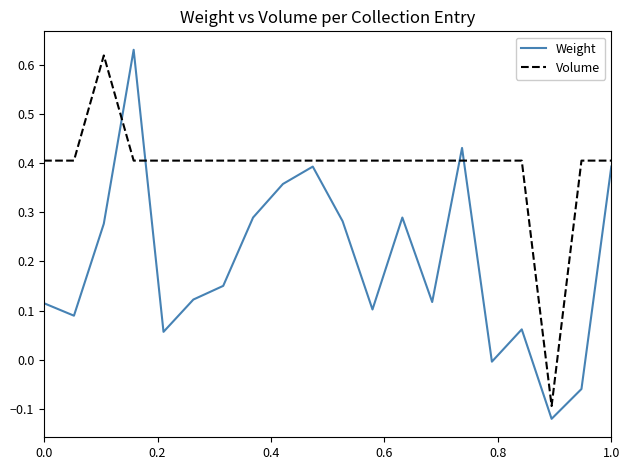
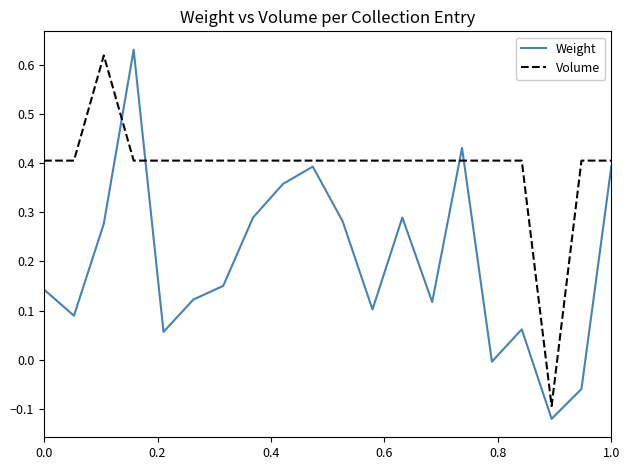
Weight, 0.0: 0.11 -> 0.14
